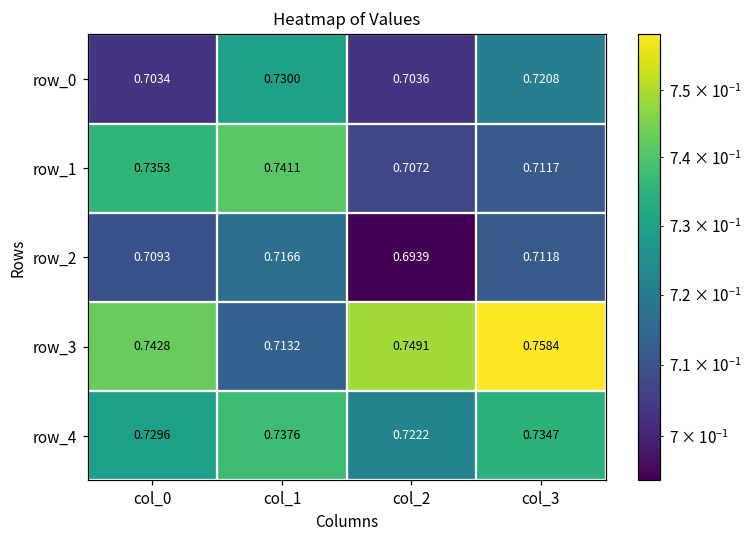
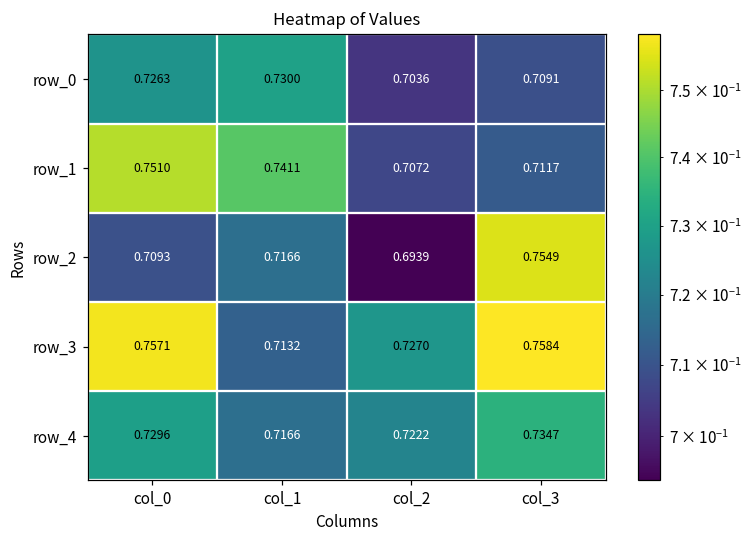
row_0, col_0: 0.7034 -> 0.7263
row_0, col_3: 0.7208 -> 0.7091
row_1, col_0: 0.7353 -> 0.7510
row_2, col_3: 0.7118 -> 0.7549
row_3, col_0: 0.7428 -> 0.7571
row_3, col_2: 0.7491 -> 0.7270
row_4, col_1: 0.7376 -> 0.7166
